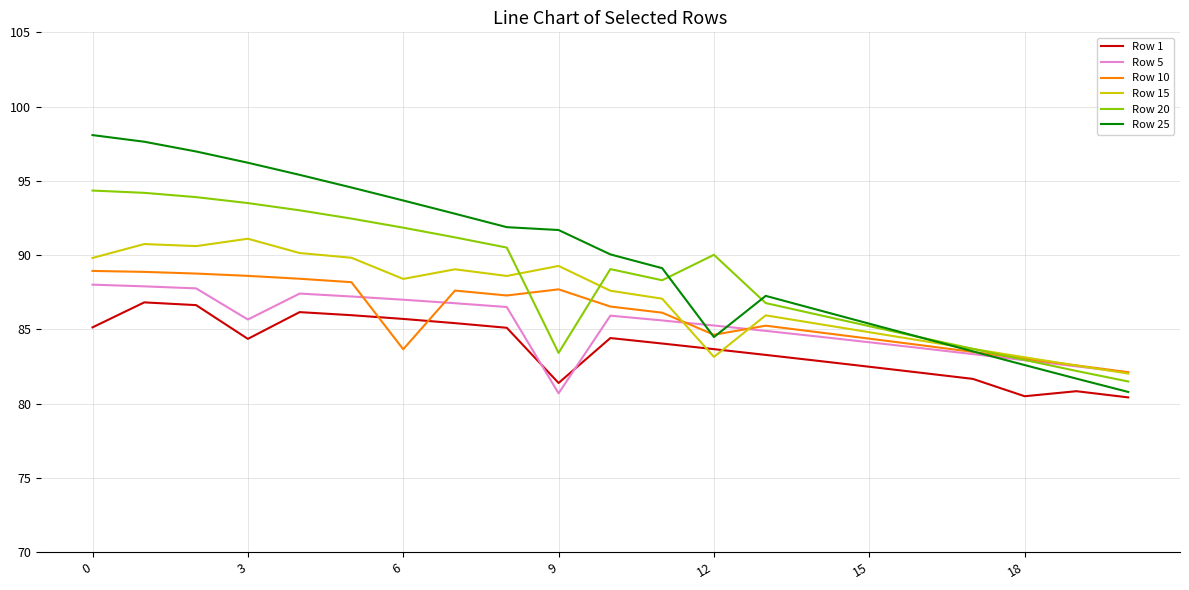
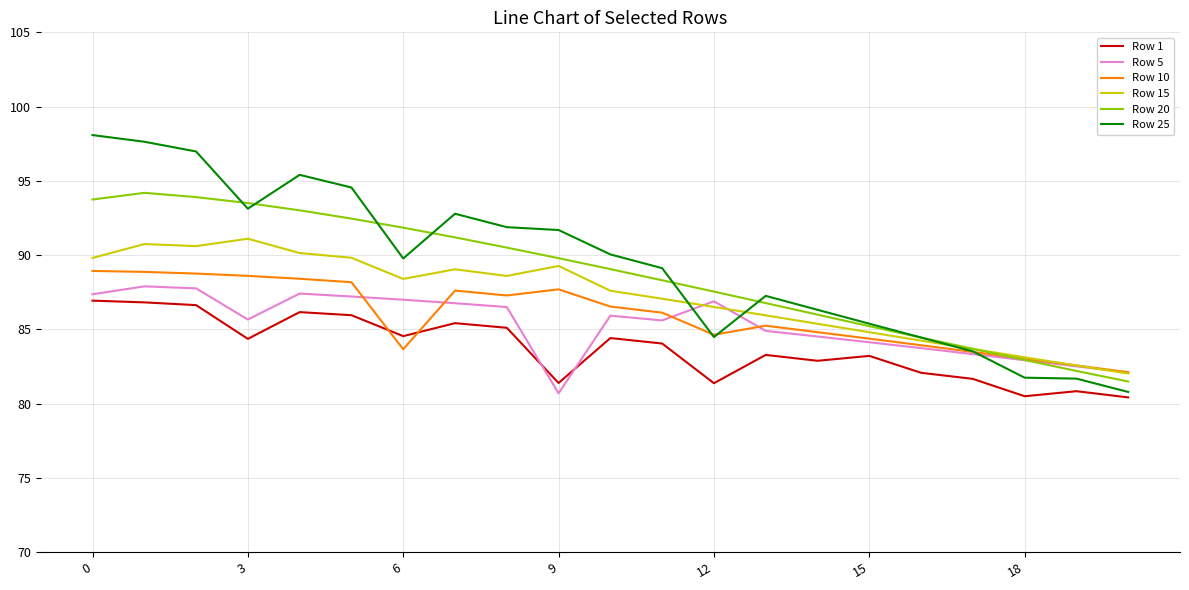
Row 1, 0: 85.1 -> 86.9
Row 5, 0: 88.0 -> 87.4
Row 20, 0: 94.3 -> 93.7
Row 25, 3: 96.2 -> 93.1
Row 1, 6: 85.7 -> 84.5
Row 25, 6: 93.7 -> 89.8
Row 20, 9: 83.4 -> 89.8
Row 1, 12: 83.7 -> 81.4
Row 5, 12: 85.3 -> 86.9
Row 15, 12: 83.1 -> 86.5
Row 20, 12: 90.0 -> 87.5
Row 1, 15: 82.5 -> 83.2
Row 25, 18: 82.6 -> 81.7
